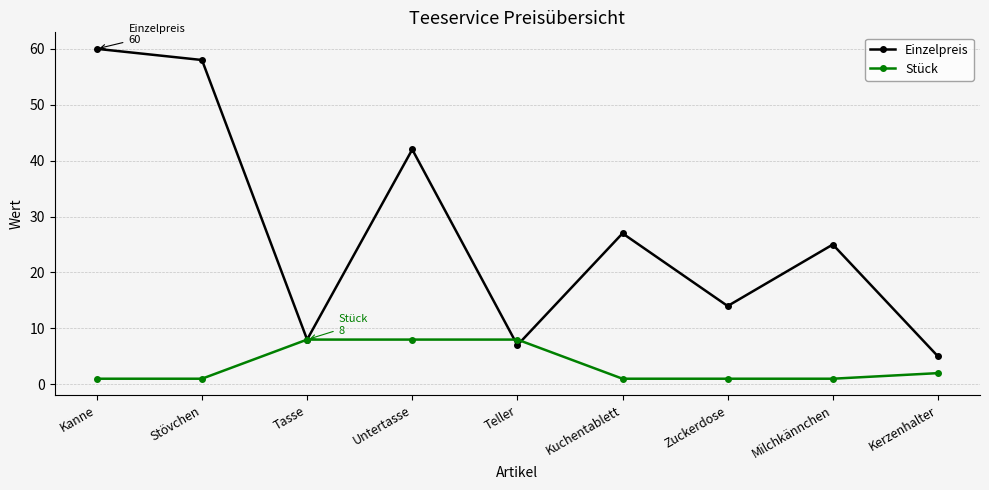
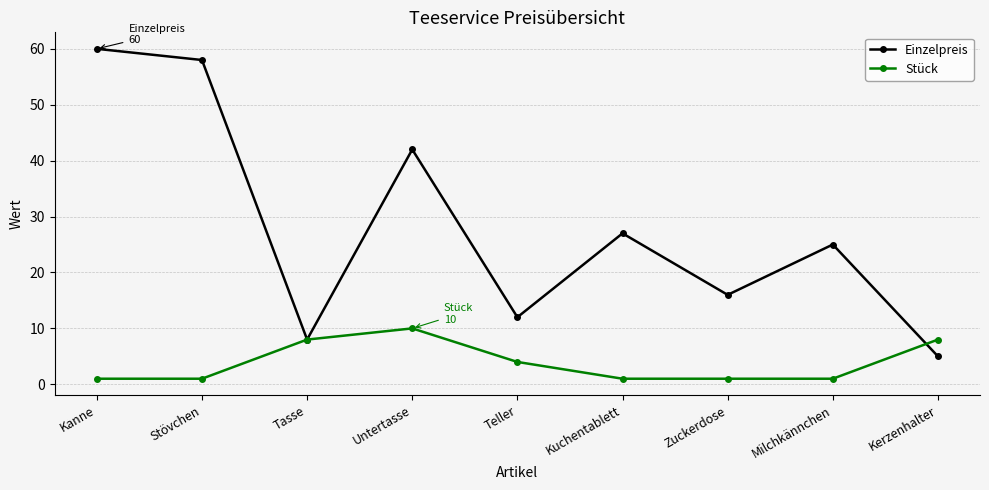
Stück, Untertasse: 8 -> 10
Einzelpreis, Teller: 7 -> 12
Stück, Teller: 8 -> 4
Einzelpreis, Zuckerdose: 14 -> 16
Stück, Kerzenhalter: 2 -> 8
